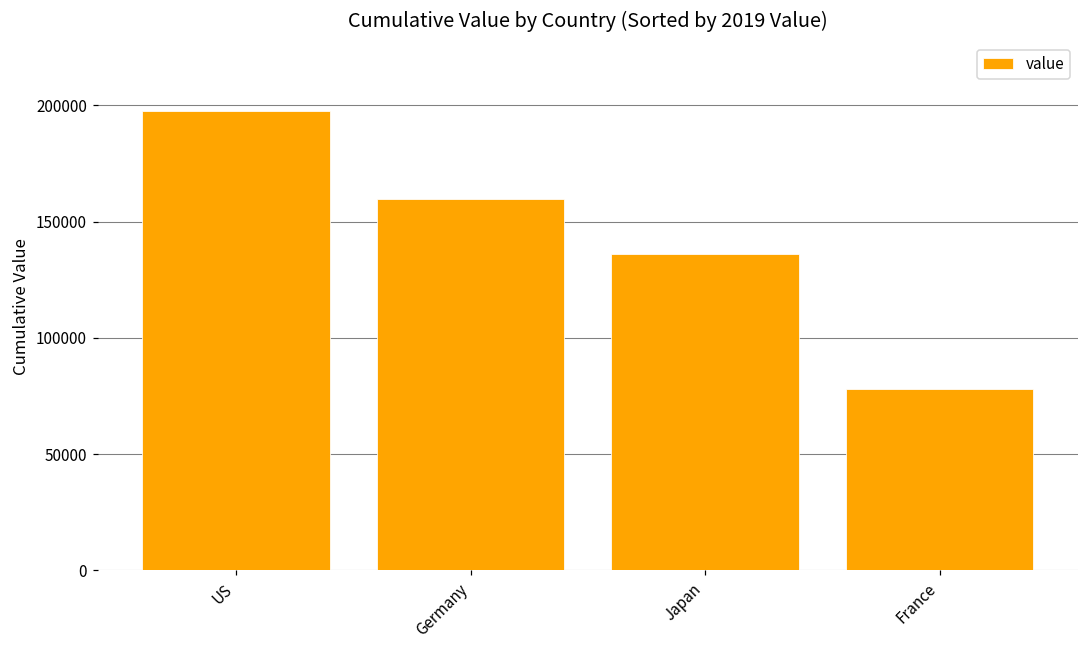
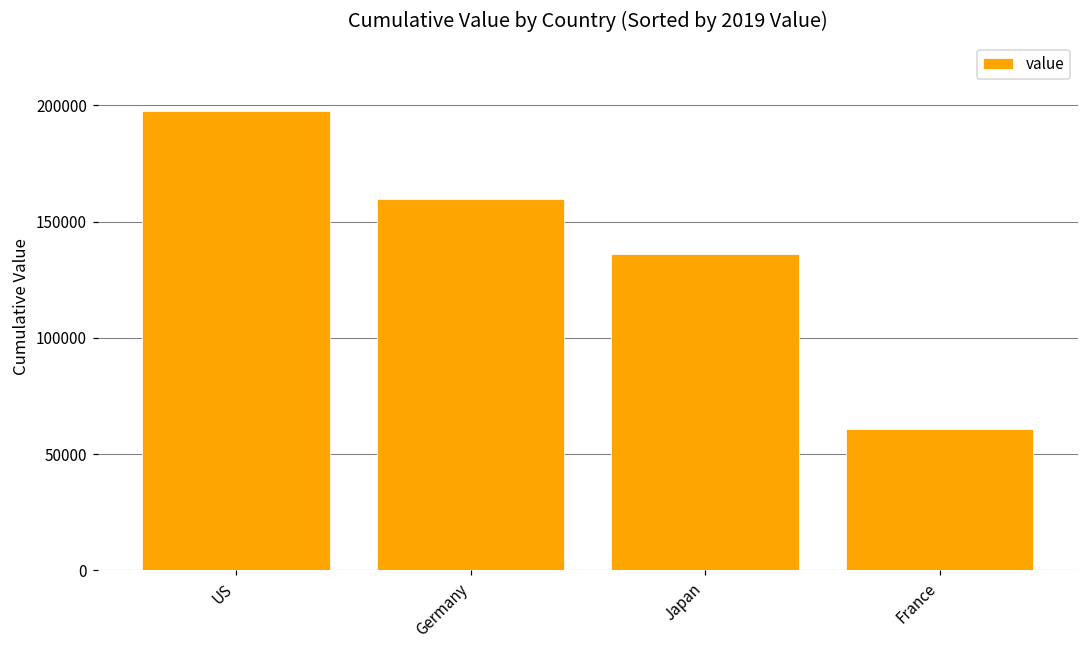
France: 78000 -> 61000
